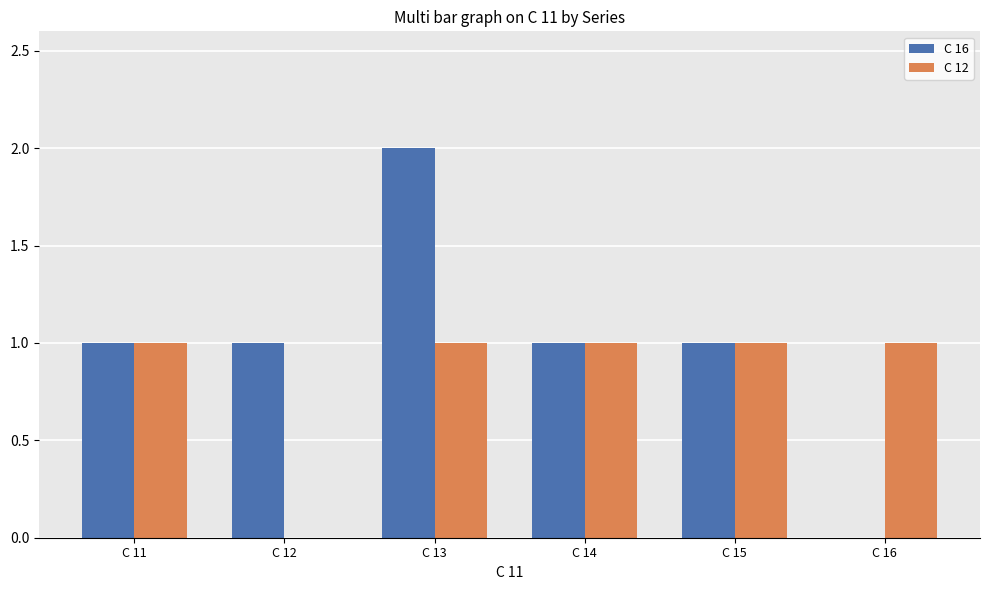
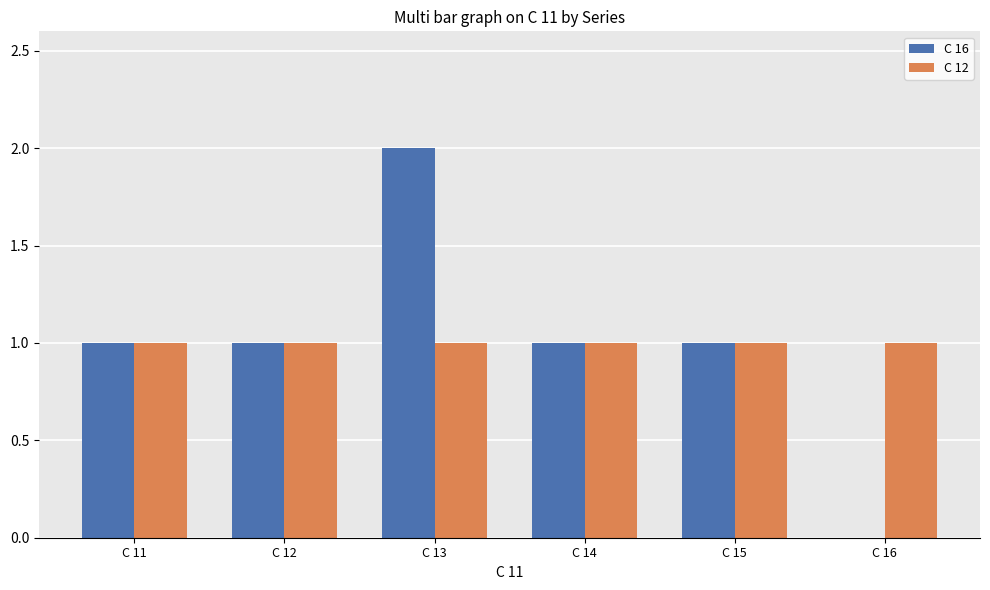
C 12, C 12: 0 -> 1
